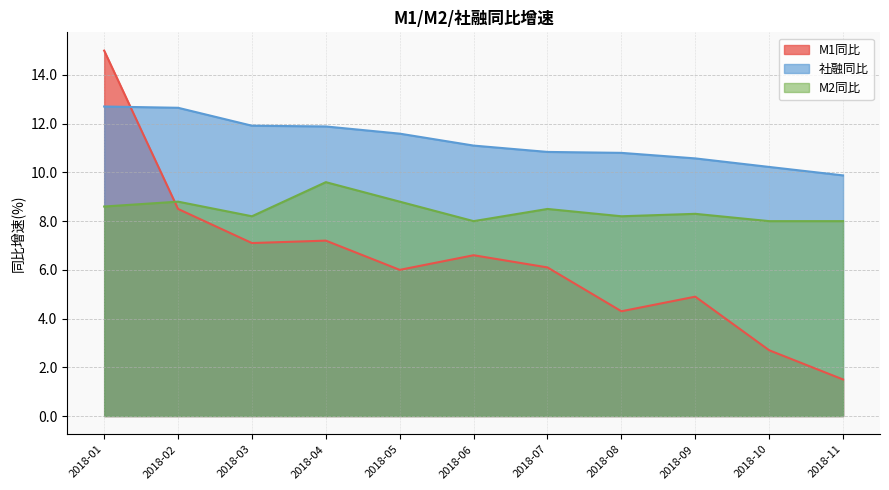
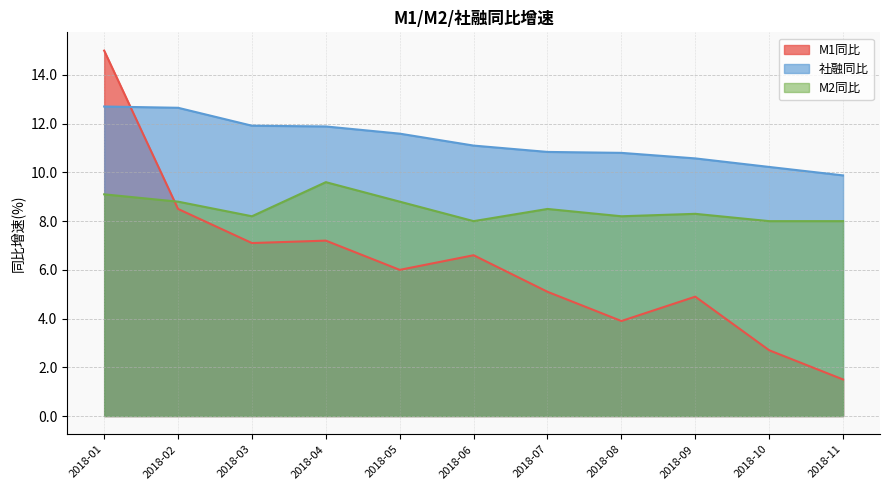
M2同比, 2018-01: 8.6 -> 9.1
M1同比, 2018-07: 6.1 -> 5.1
M1同比, 2018-08: 4.3 -> 3.9
